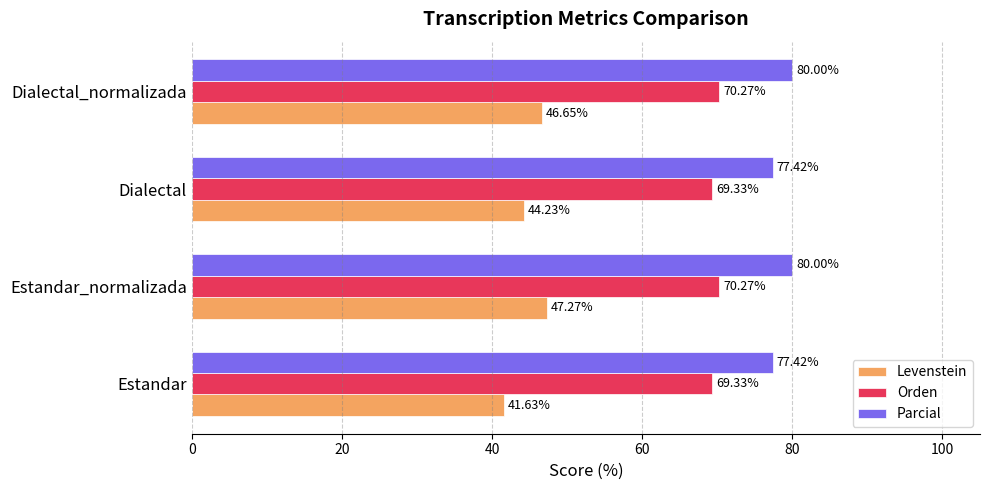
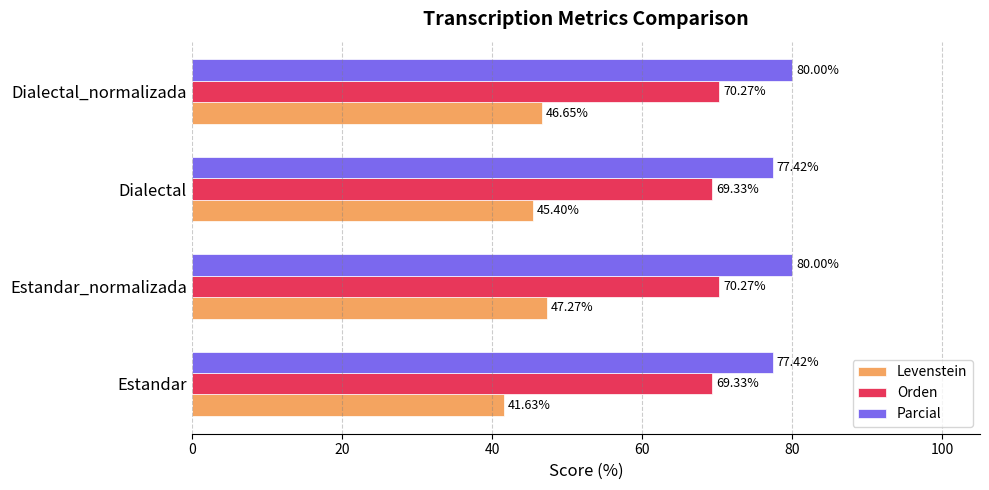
Levenstein, Dialectal: 44.23% -> 45.40%
